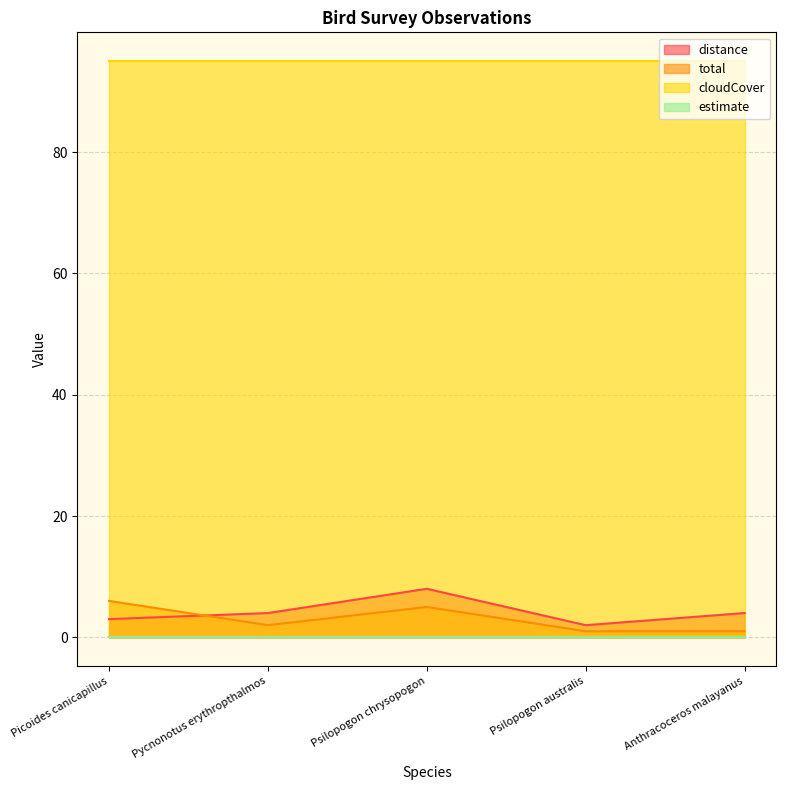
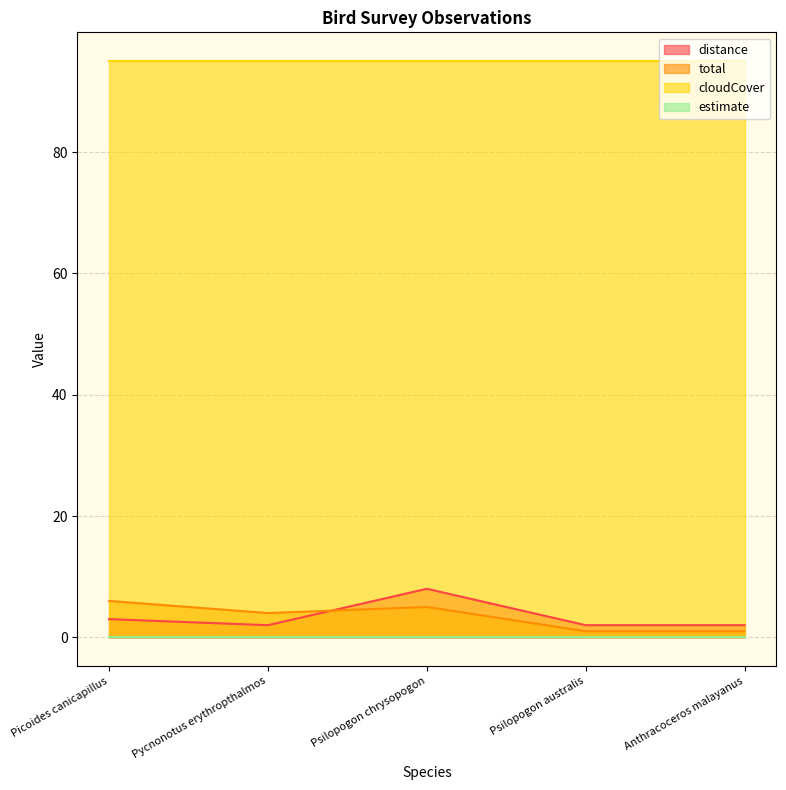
distance, Pycnonotus erythropthalmos: 4 -> 2
total, Pycnonotus erythropthalmos: 2 -> 4
distance, Anthracoceros malayanus: 4 -> 2
